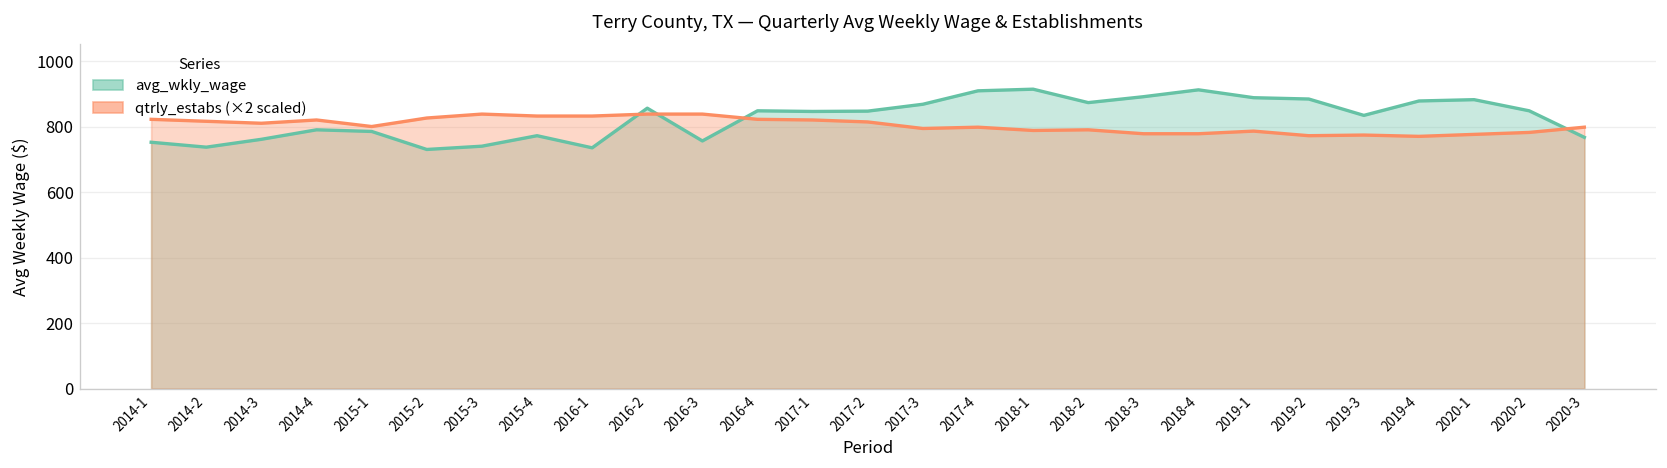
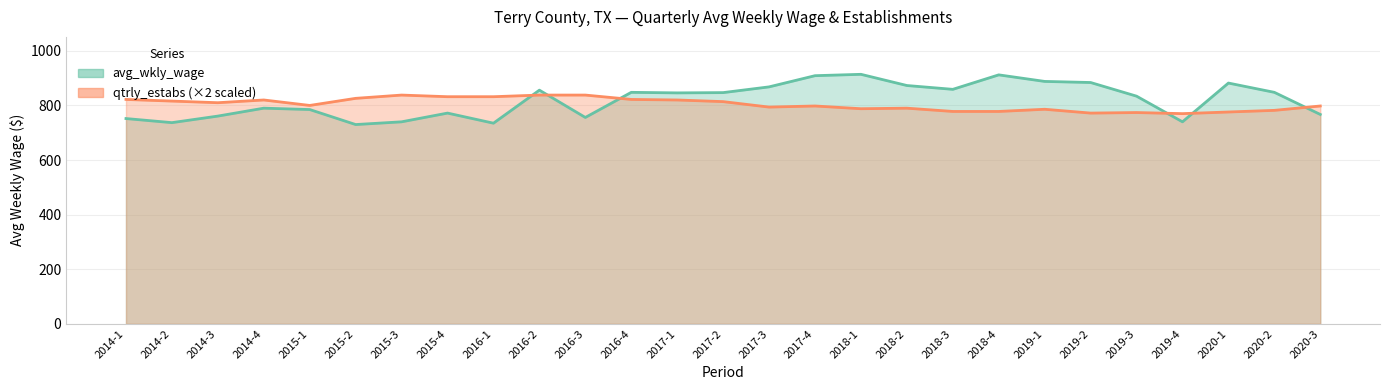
avg_wkly_wage, 2018-3: 890 -> 860
avg_wkly_wage, 2019-4: 880 -> 740
